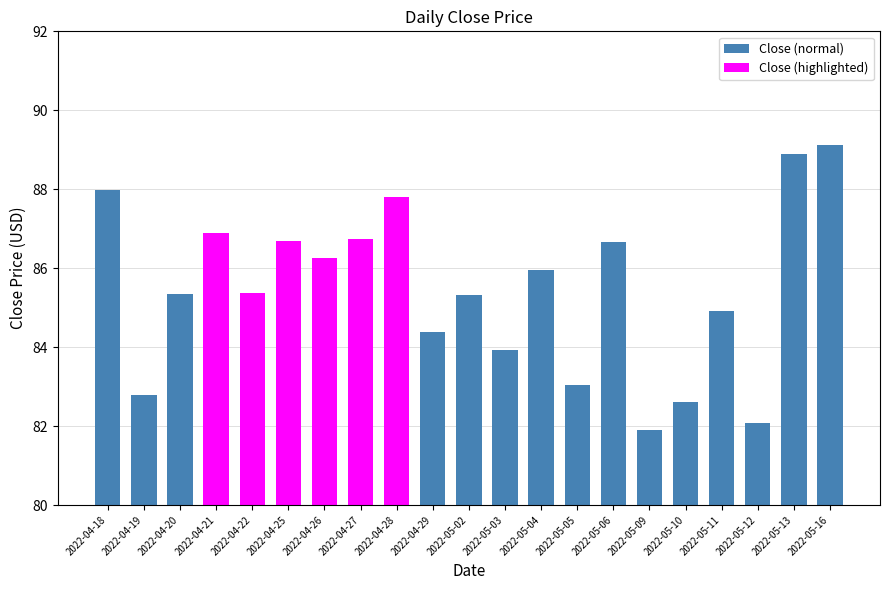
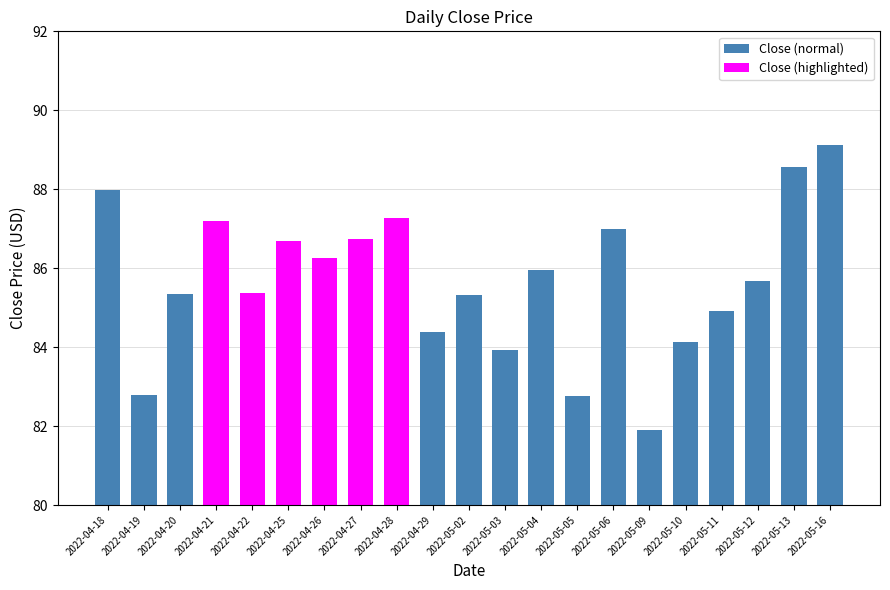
2022-04-21: 86.9 -> 87.2
2022-04-28: 87.8 -> 87.3
2022-05-05: 83.0 -> 82.8
2022-05-06: 86.7 -> 87.0
2022-05-10: 82.6 -> 84.1
2022-05-12: 82.1 -> 85.7
2022-05-13: 88.9 -> 88.6
